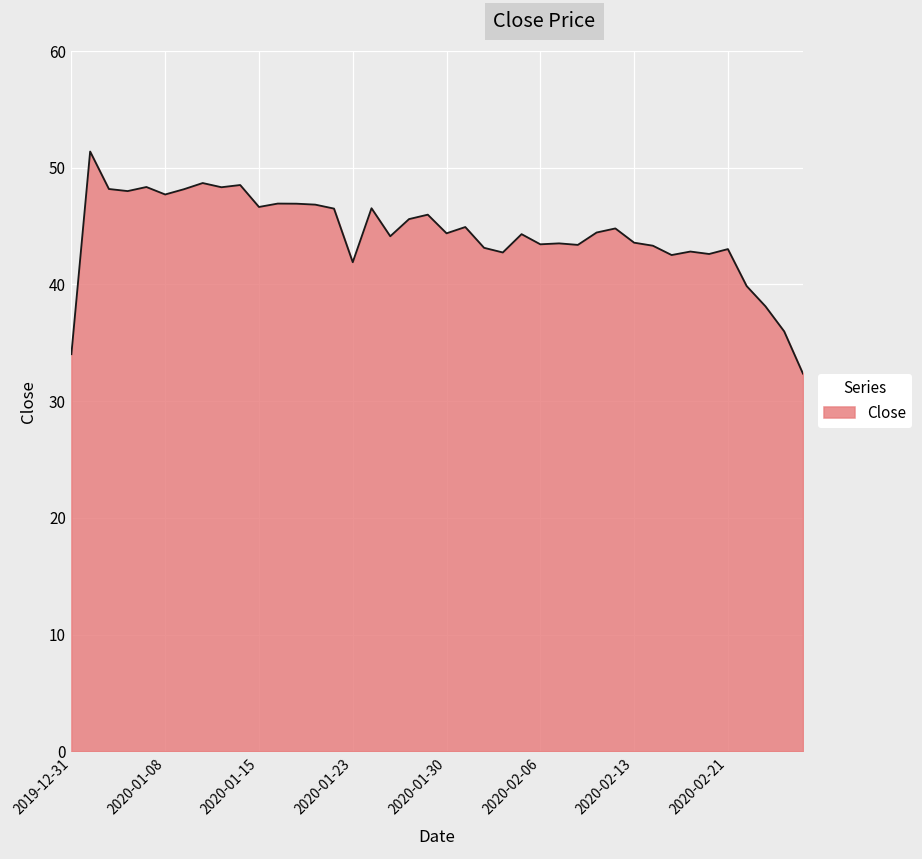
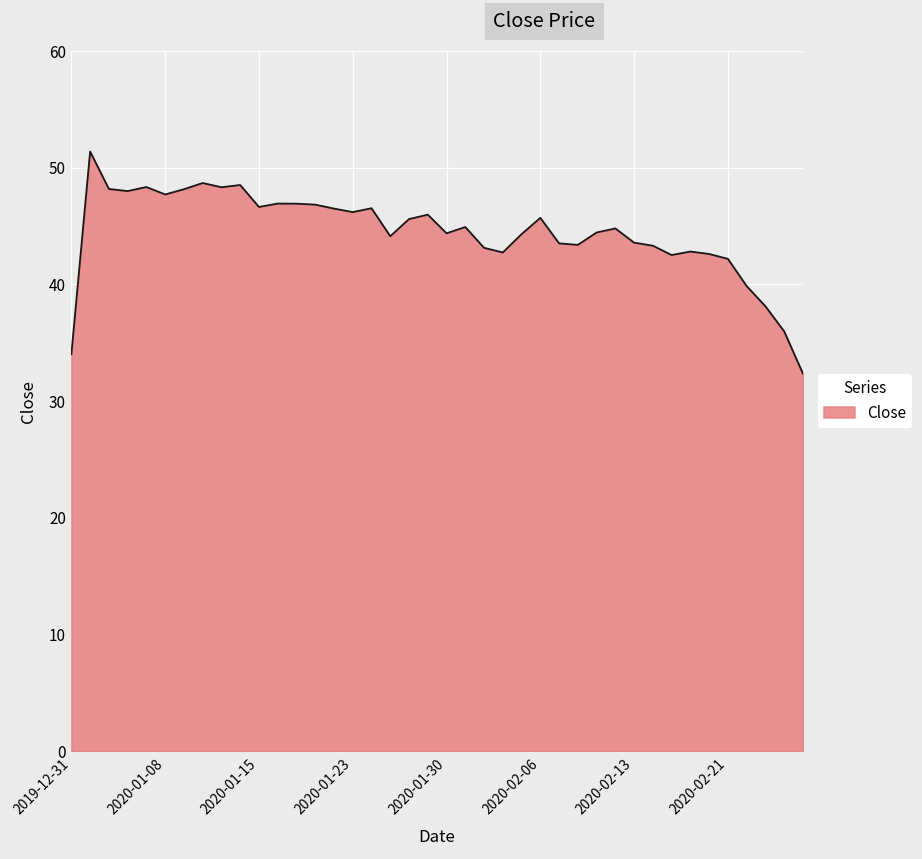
2020-01-23: 41.9 -> 46.2
2020-02-06: 43.4 -> 45.7
2020-02-21: 43.0 -> 42.2
